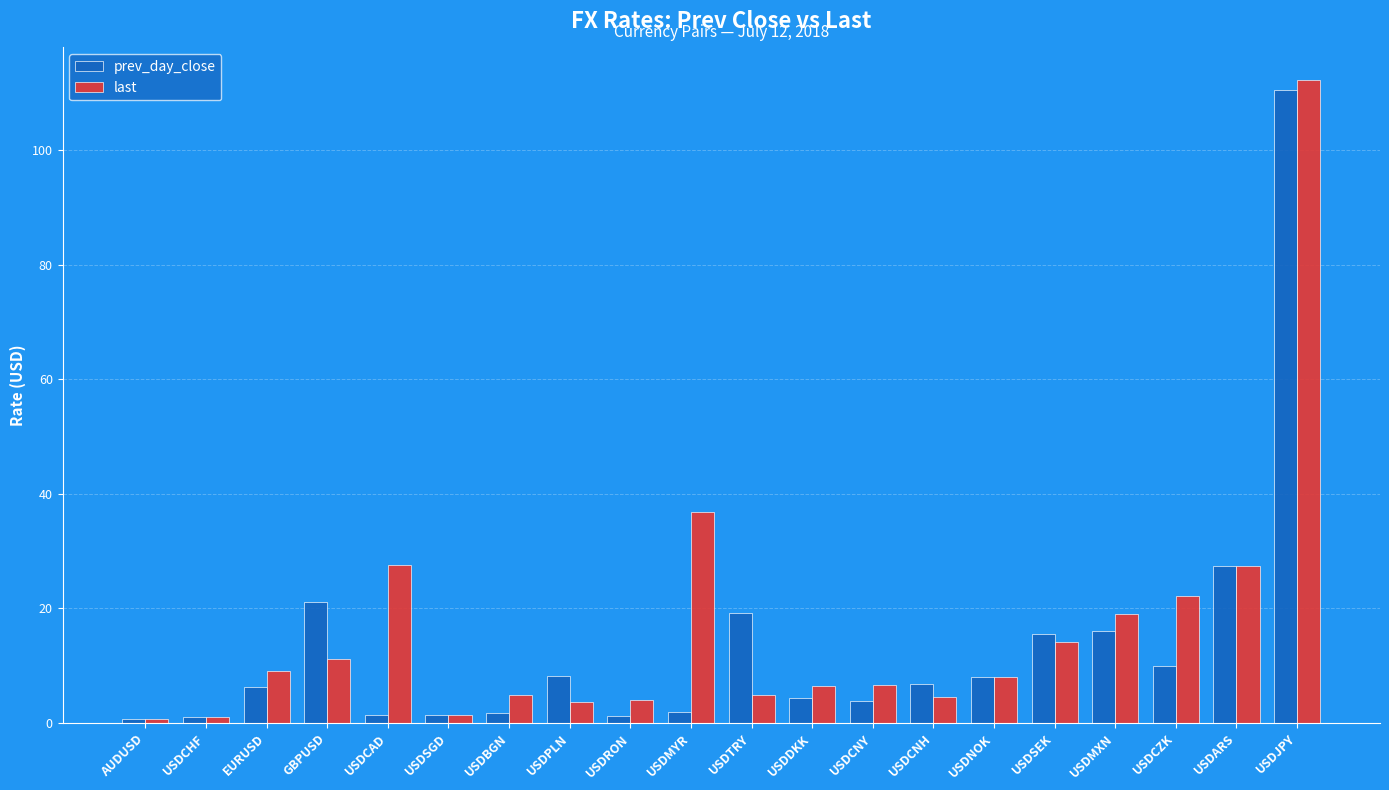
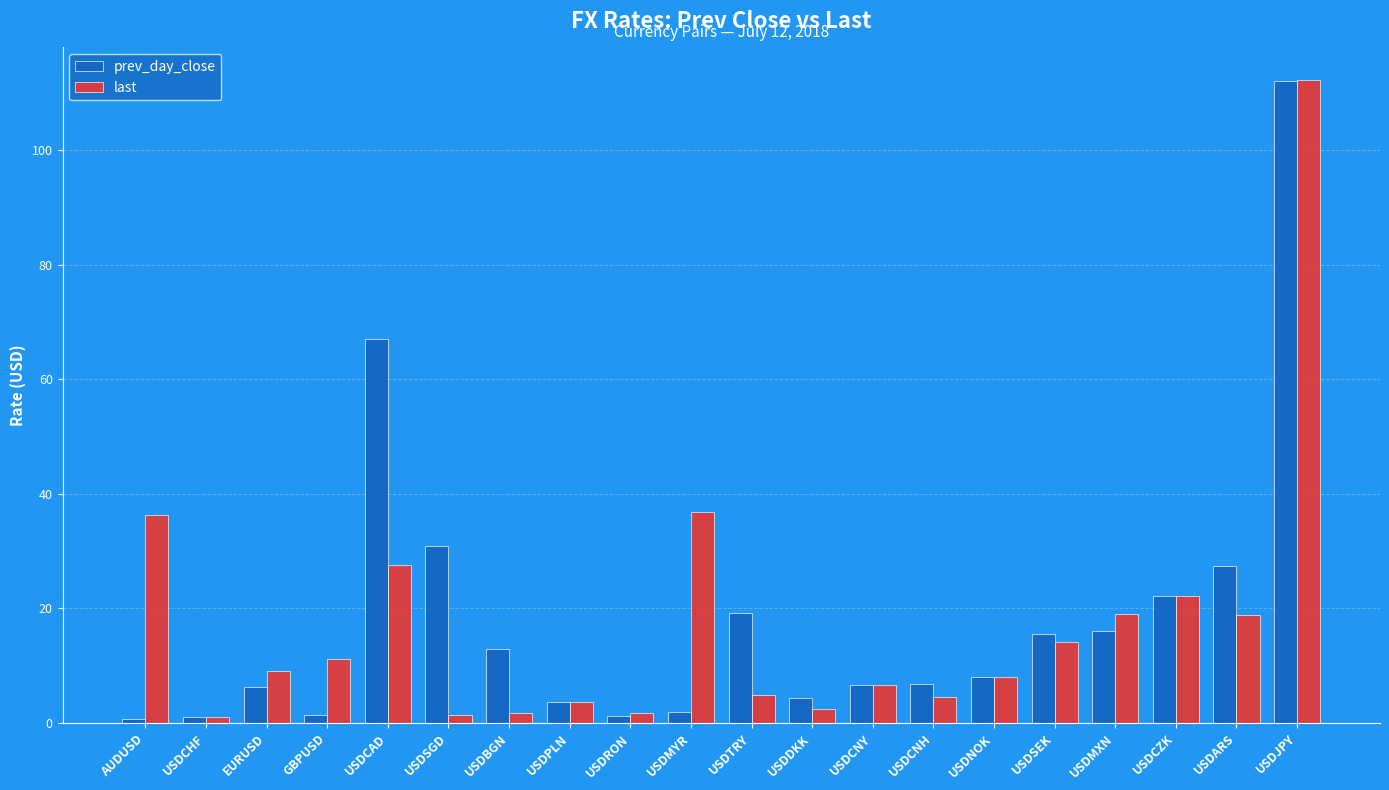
last, AUDUSD: 1 -> 36
prev_day_close, GBPUSD: 21 -> 1
prev_day_close, USDCAD: 1 -> 67
prev_day_close, USDSGD: 1 -> 31
prev_day_close, USDBGN: 2 -> 13
last, USDBGN: 5 -> 2
prev_day_close, USDPLN: 8 -> 4
last, USDRON: 4 -> 2
last, USDDKK: 6 -> 2
prev_day_close, USDCNY: 4 -> 7
prev_day_close, USDCZK: 10 -> 22
last, USDARS: 27 -> 19
prev_day_close, USDJPY: 110 -> 112
